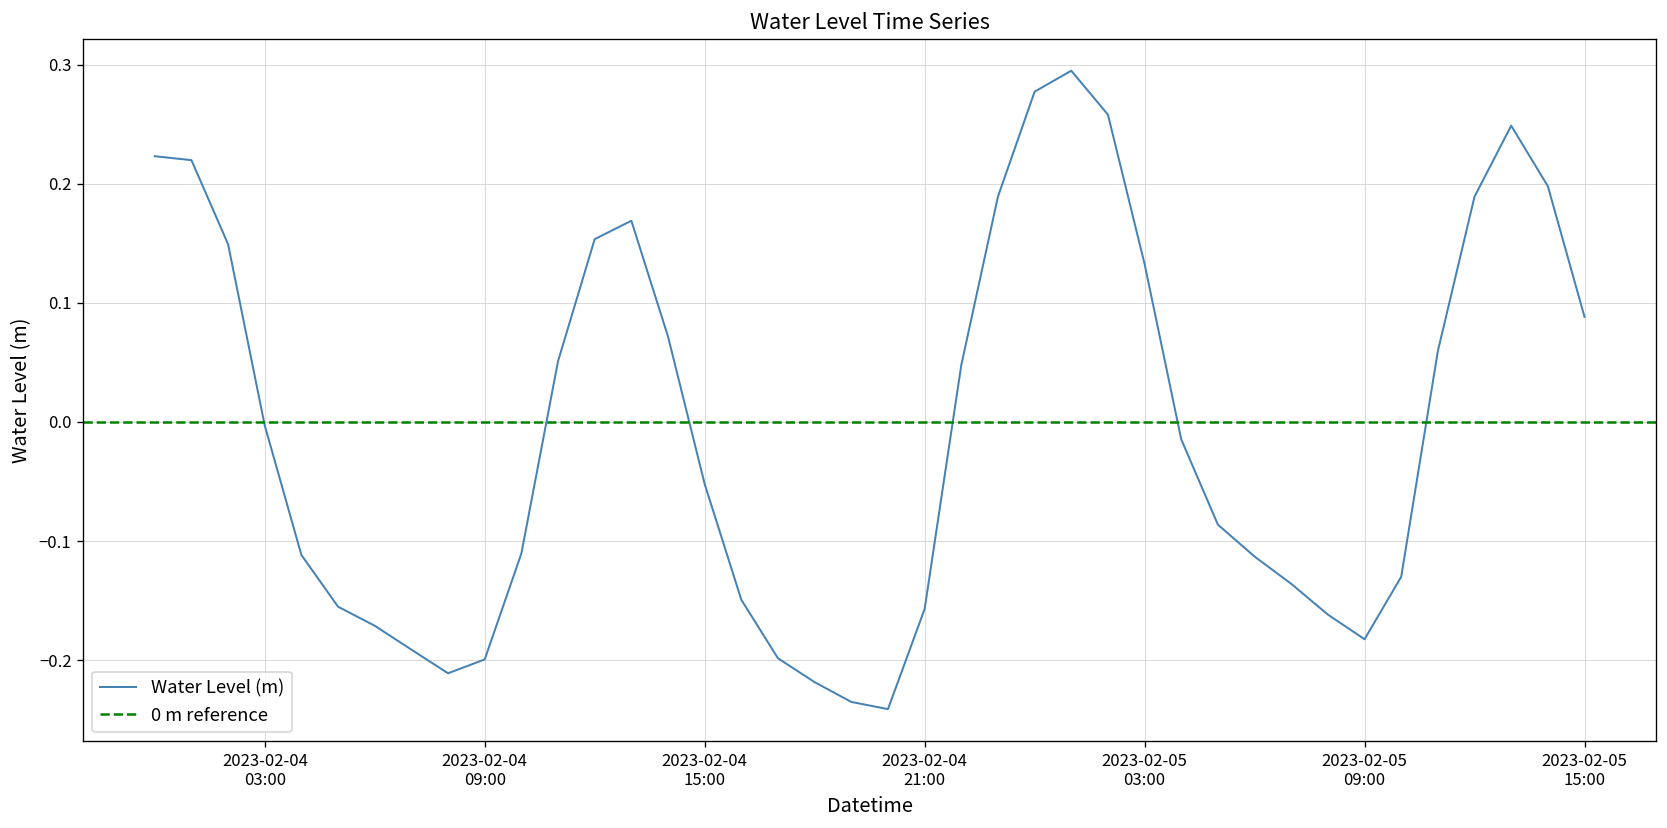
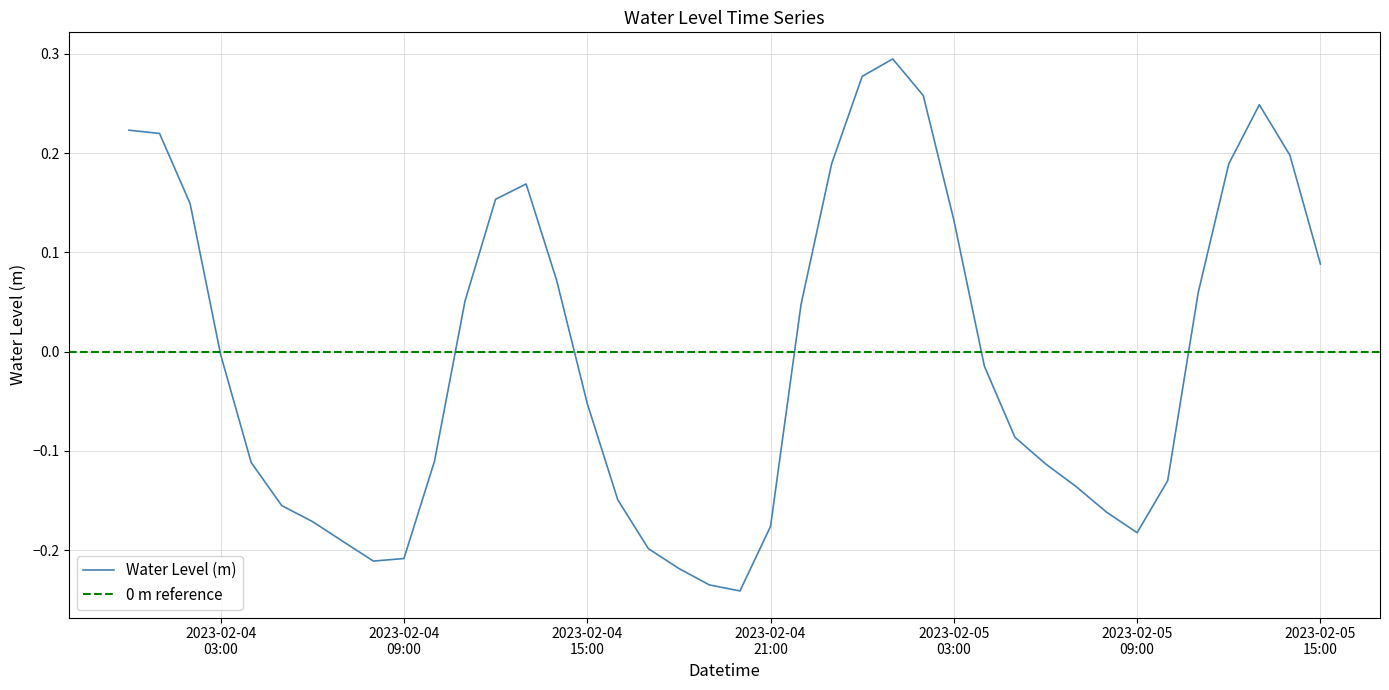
2023-02-04 09:00: -0.20 -> -0.21
2023-02-04 21:00: -0.16 -> -0.18
